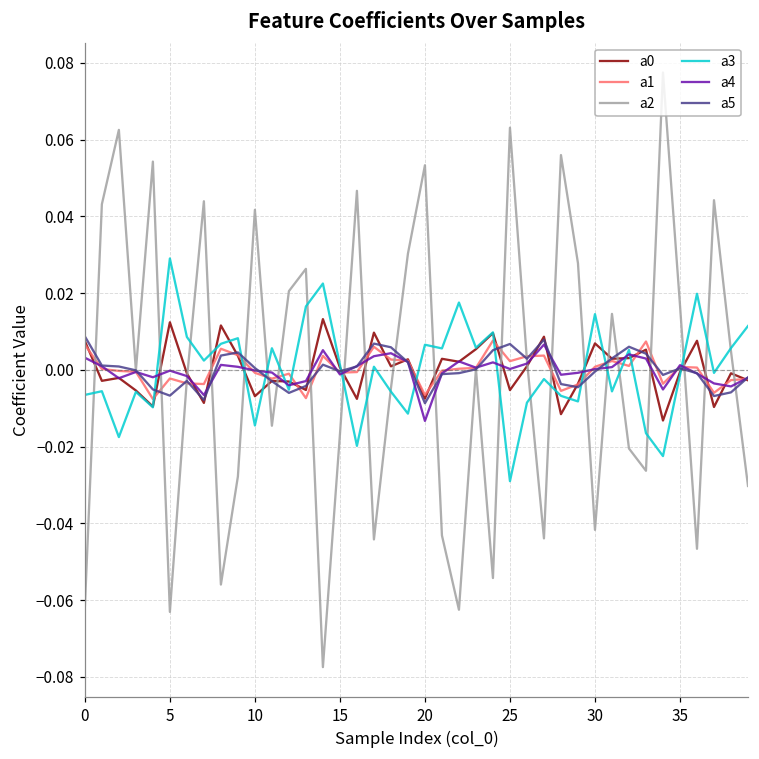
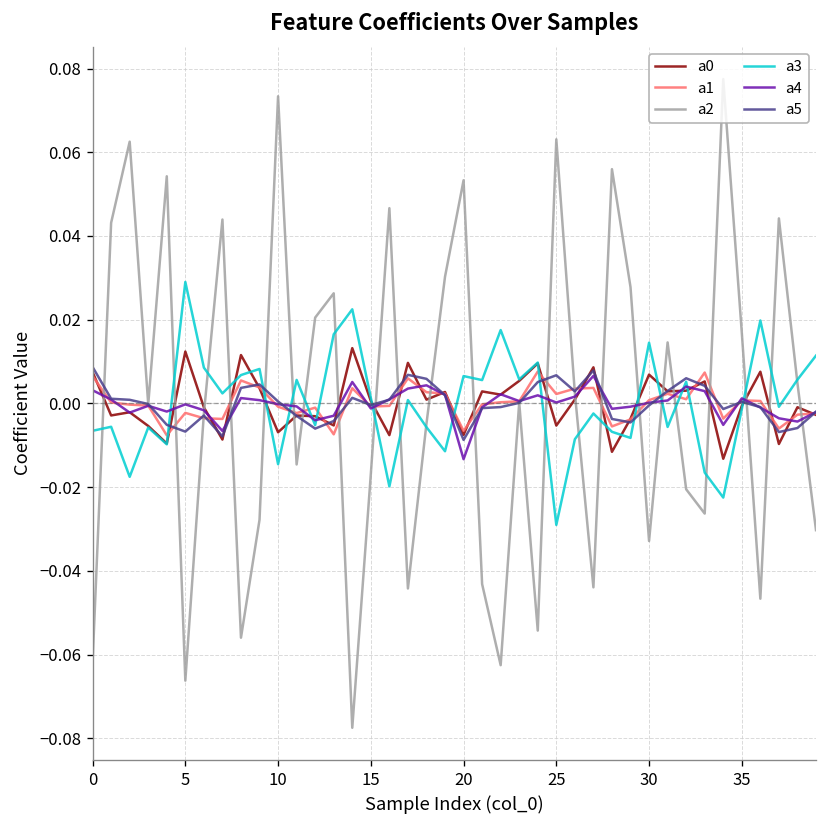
a2, 5: -0.063 -> -0.066
a2, 10: 0.042 -> 0.073
a2, 30: -0.042 -> -0.033
